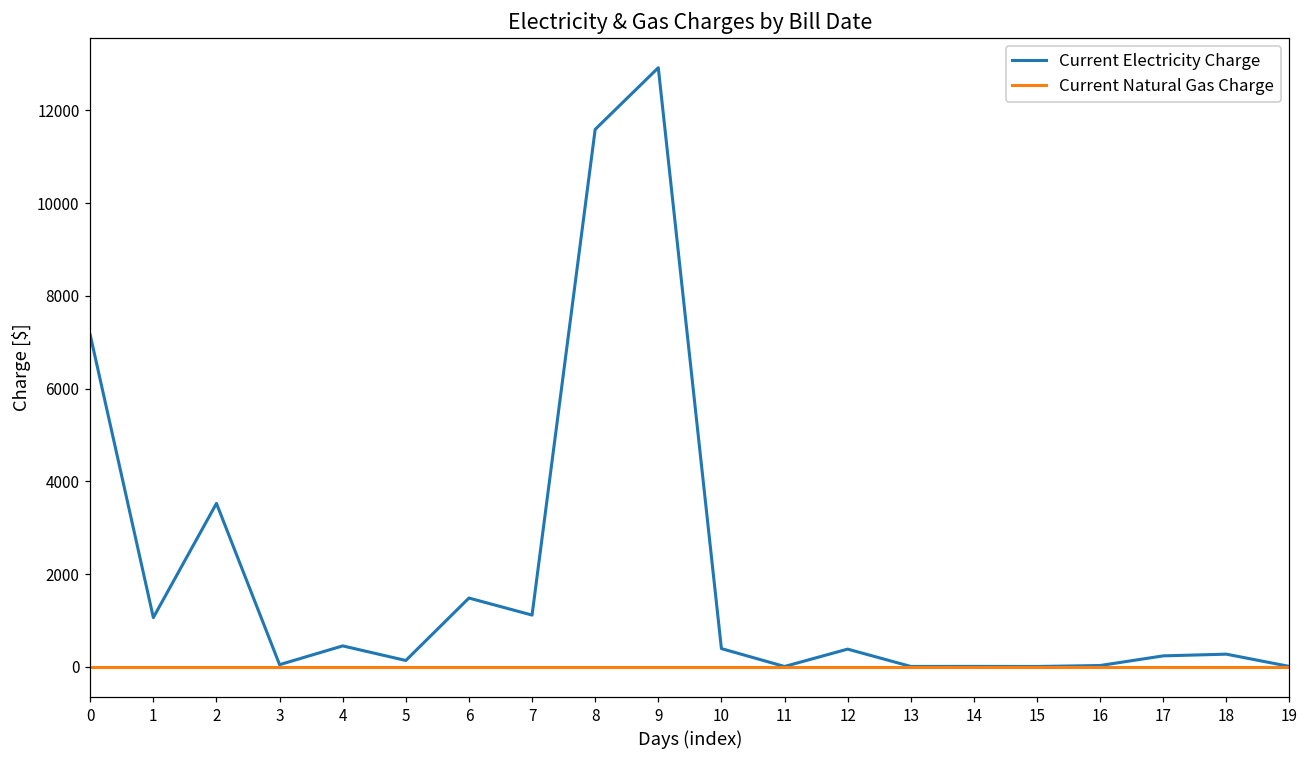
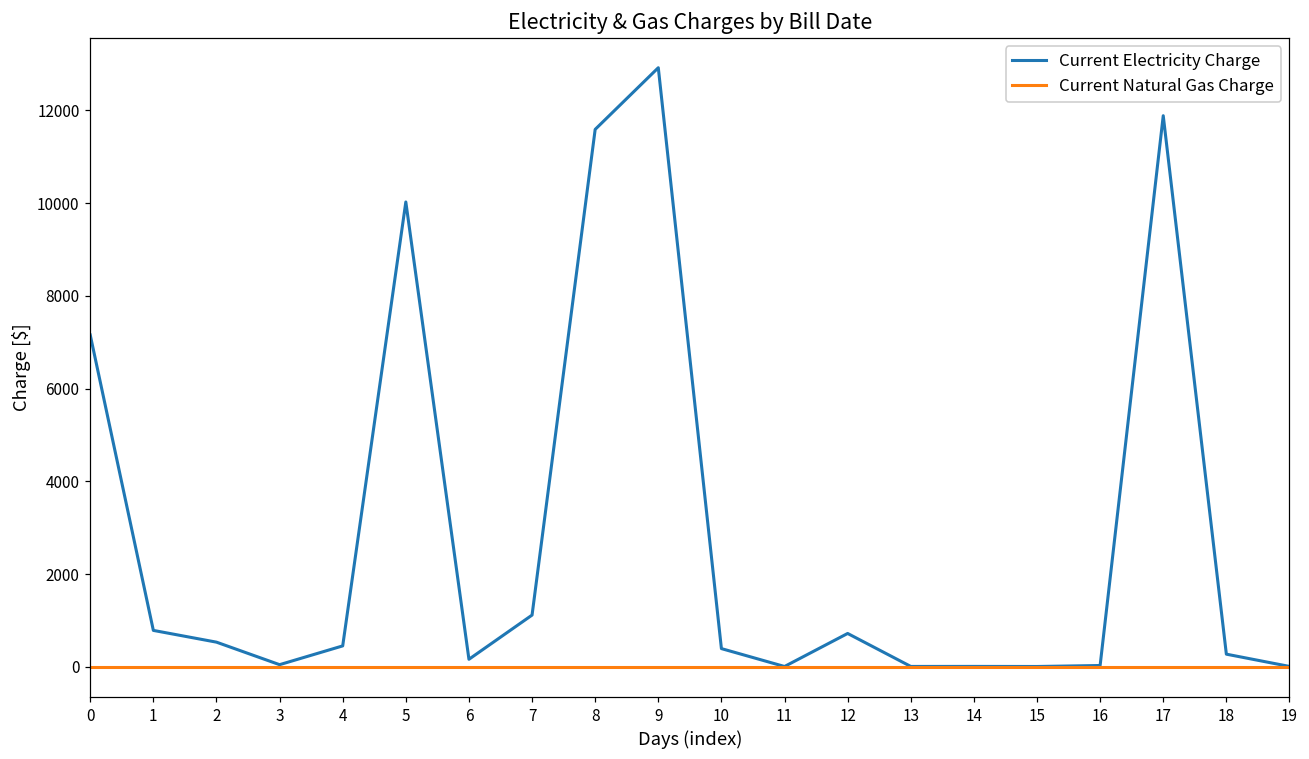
Current Electricity Charge, 1: 1100 -> 800
Current Electricity Charge, 2: 3500 -> 500
Current Electricity Charge, 5: 100 -> 10000
Current Electricity Charge, 6: 1500 -> 200
Current Electricity Charge, 12: 400 -> 700
Current Electricity Charge, 17: 200 -> 11900
